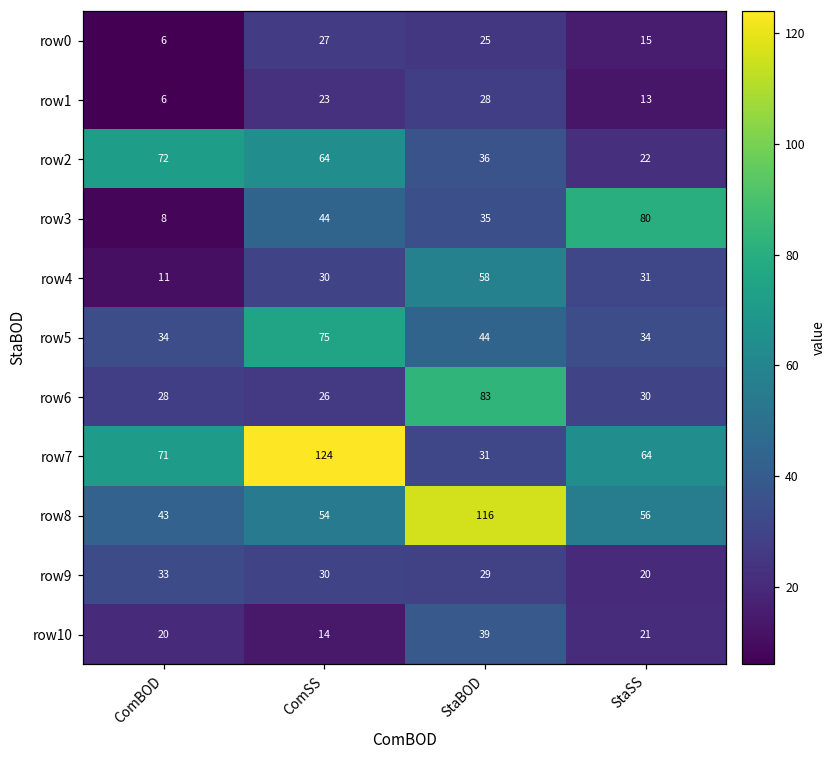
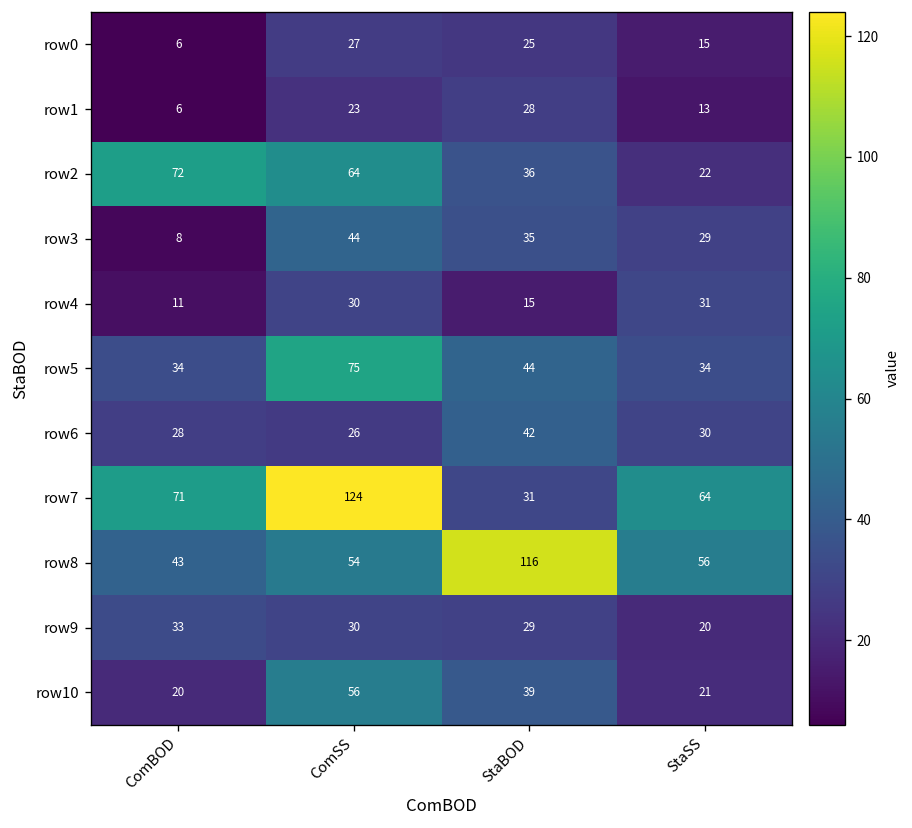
row3, StaSS: 80 -> 29
row4, StaBOD: 58 -> 15
row6, StaBOD: 83 -> 42
row10, ComSS: 14 -> 56
